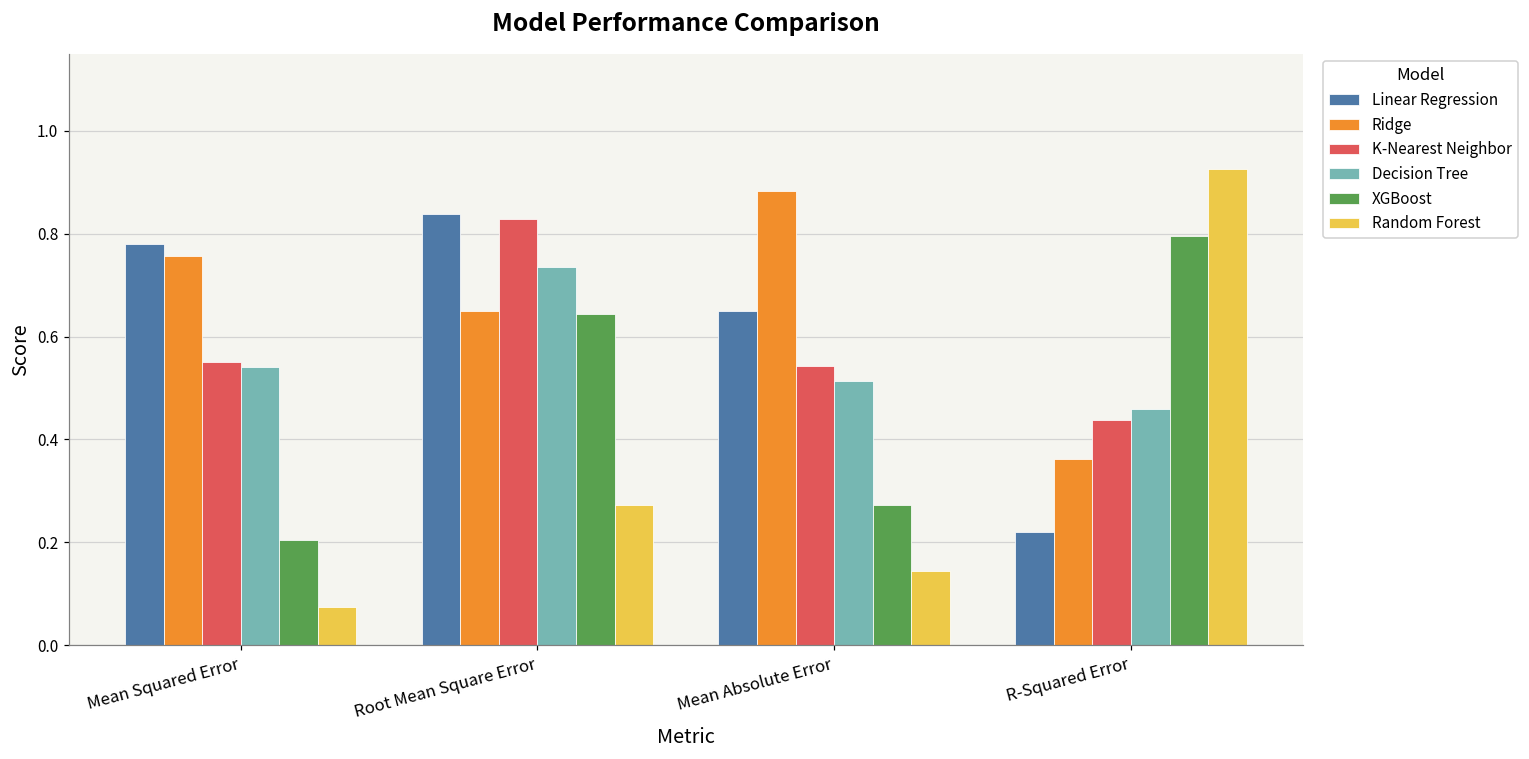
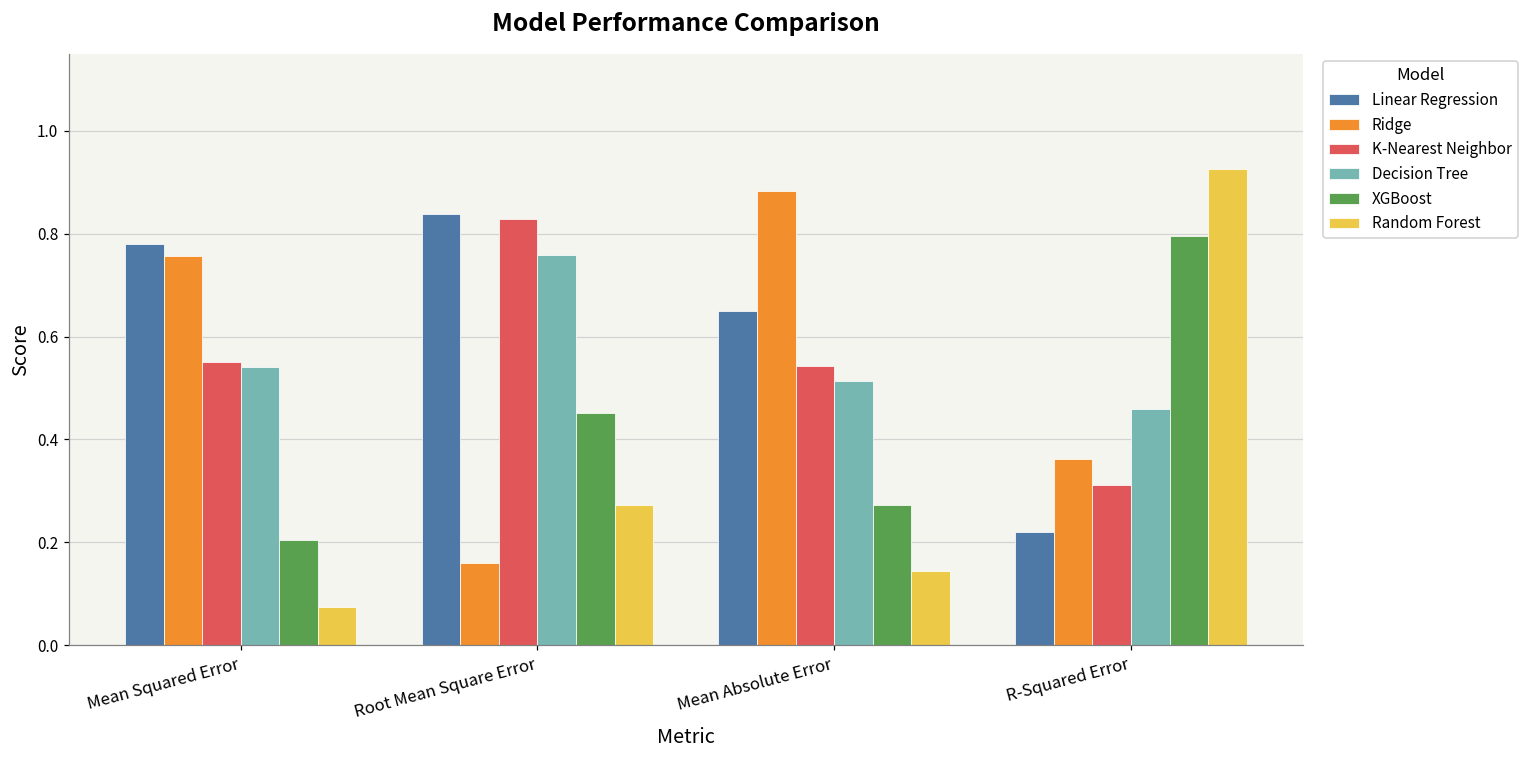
Ridge, Root Mean Square Error: 0.65 -> 0.16
Decision Tree, Root Mean Square Error: 0.74 -> 0.76
XGBoost, Root Mean Square Error: 0.64 -> 0.45
K-Nearest Neighbor, R-Squared Error: 0.44 -> 0.31
